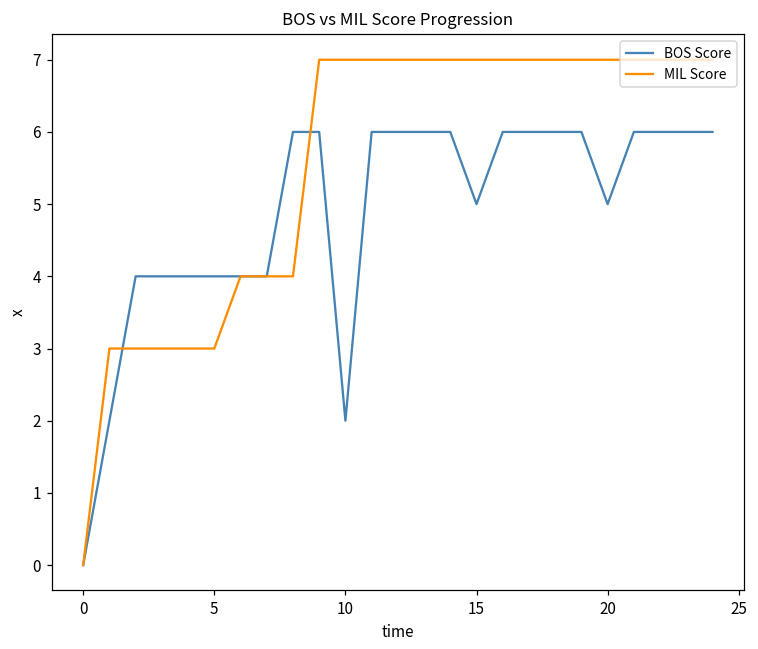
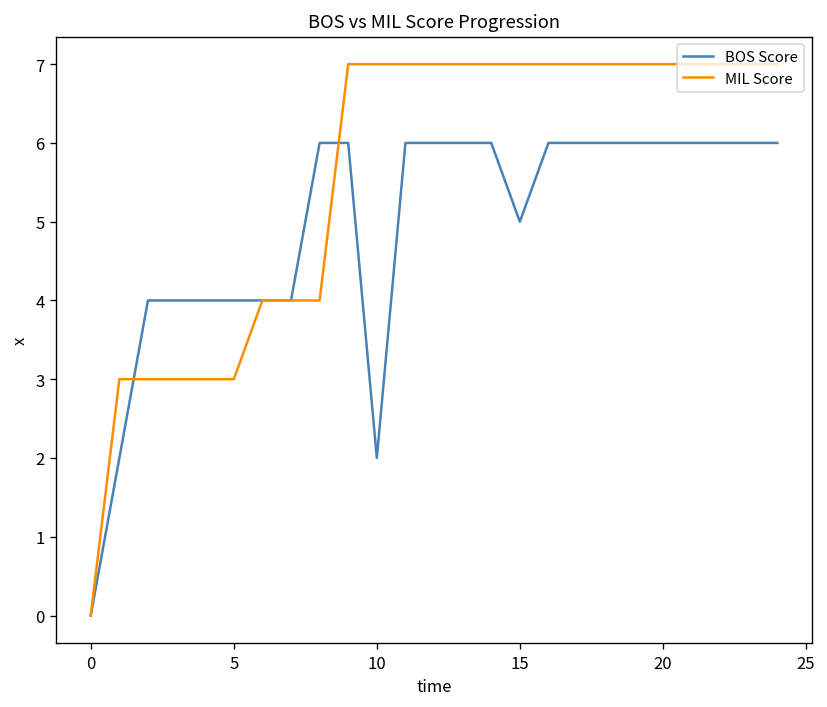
BOS Score, 20: 5 -> 6
